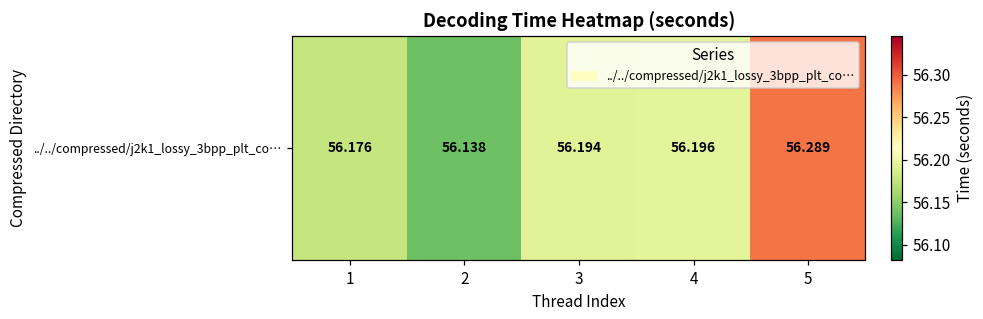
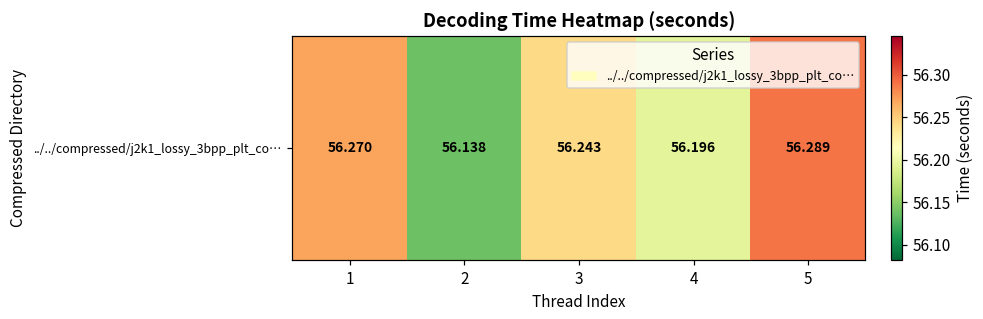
../../compressed/j2k1_lossy_3bpp_plt_co…, 1: 56.176 -> 56.270
../../compressed/j2k1_lossy_3bpp_plt_co…, 3: 56.194 -> 56.243
